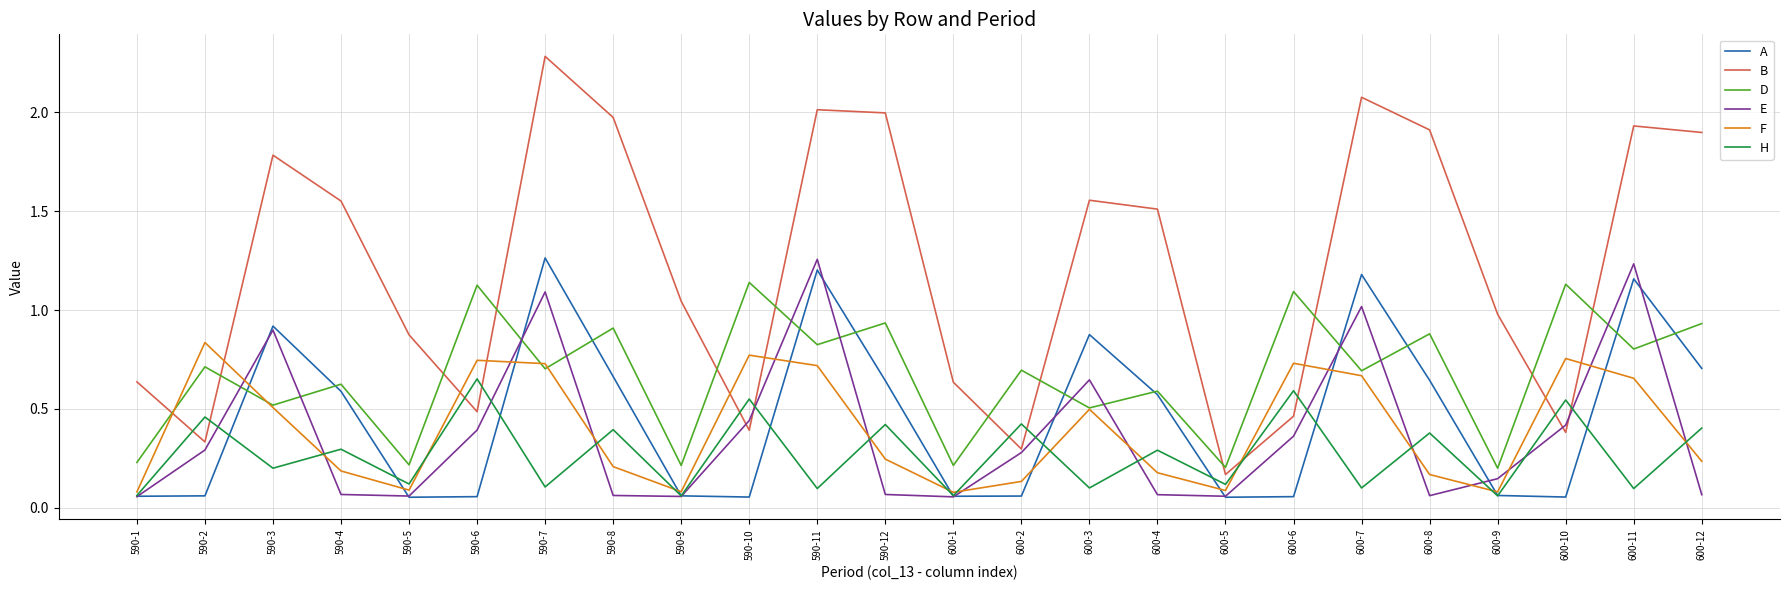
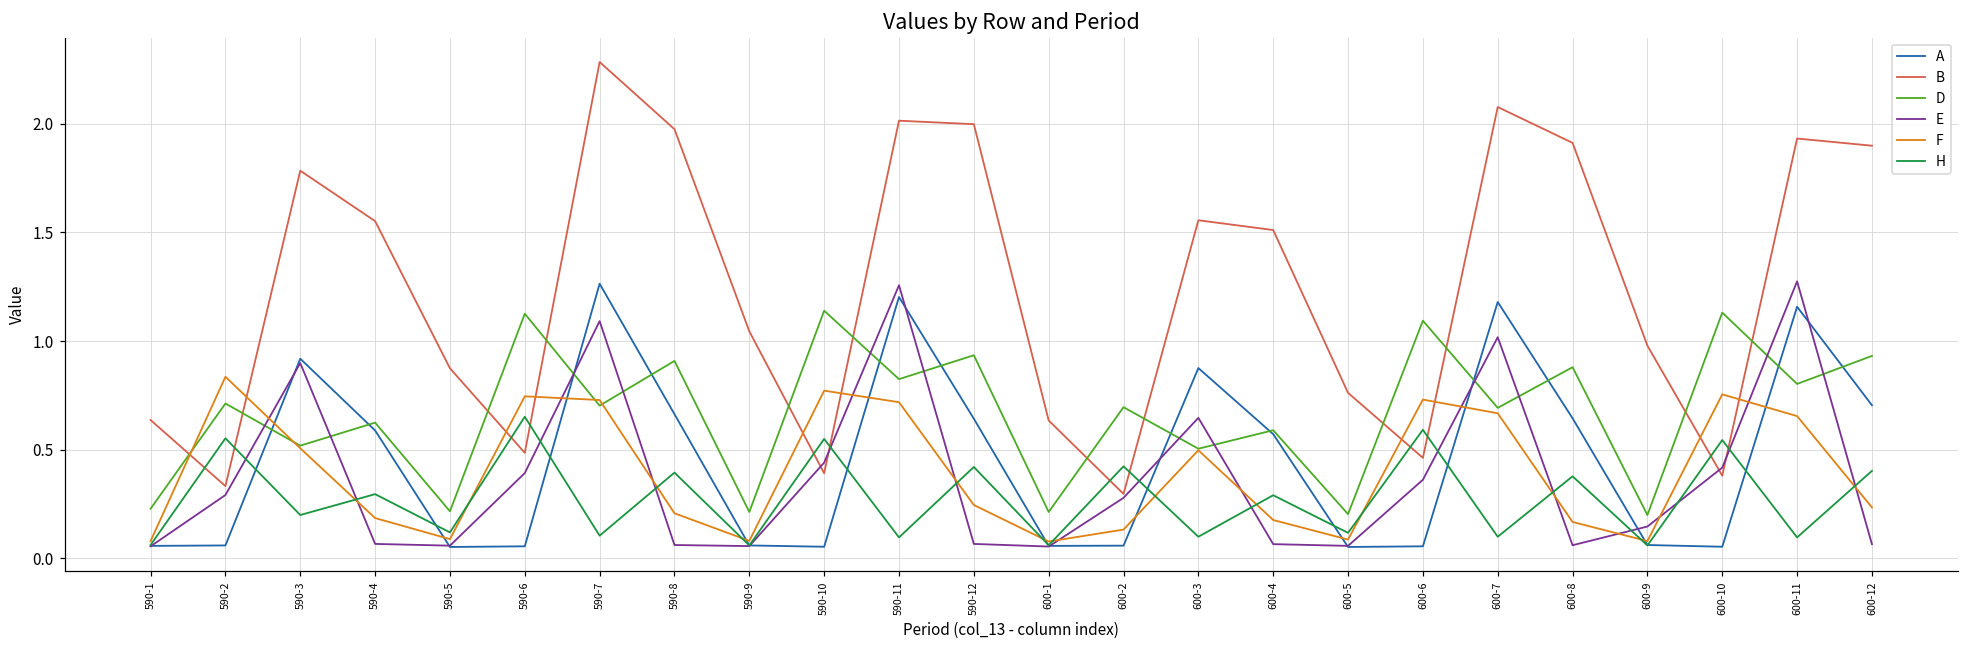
H, 590-2: 0.46 -> 0.55
B, 600-5: 0.17 -> 0.76
E, 600-11: 1.23 -> 1.28
